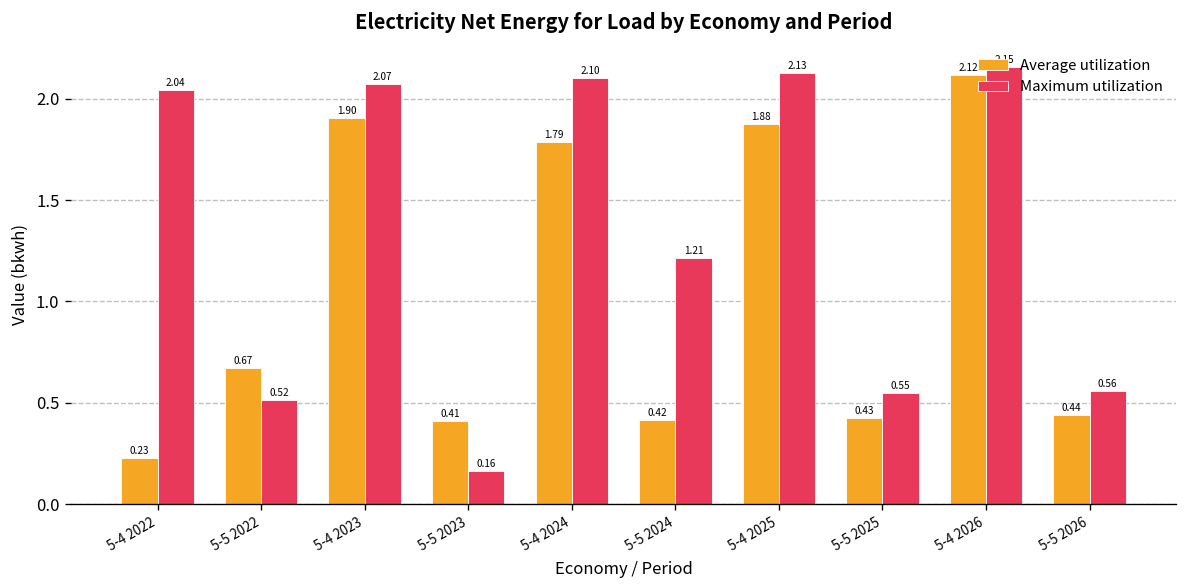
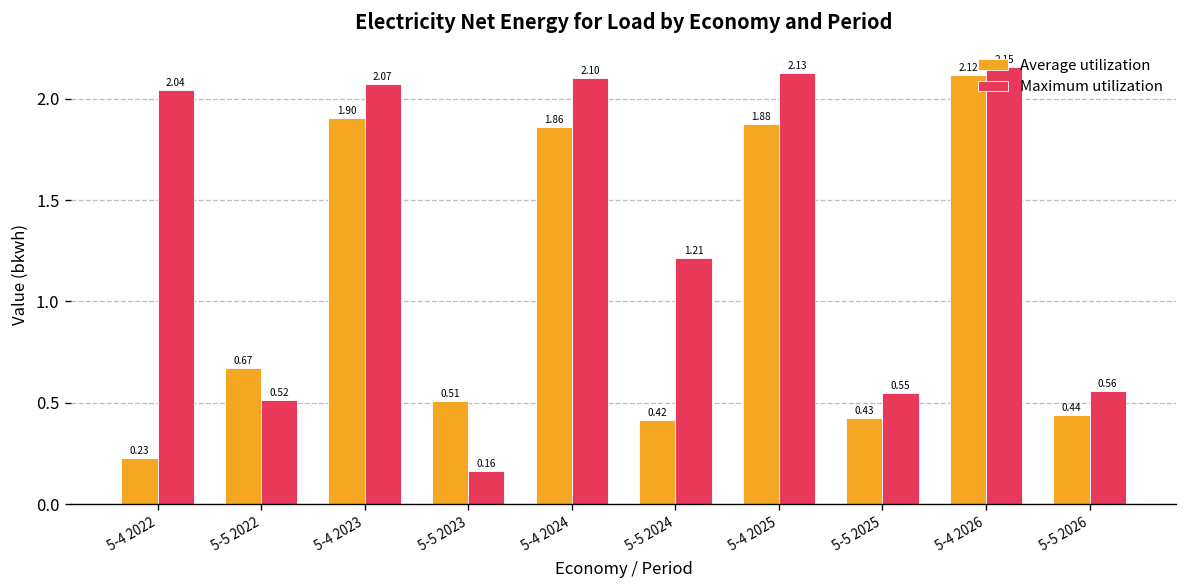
Average utilization, 5-5 2023: 0.41 -> 0.51
Average utilization, 5-4 2024: 1.79 -> 1.86
